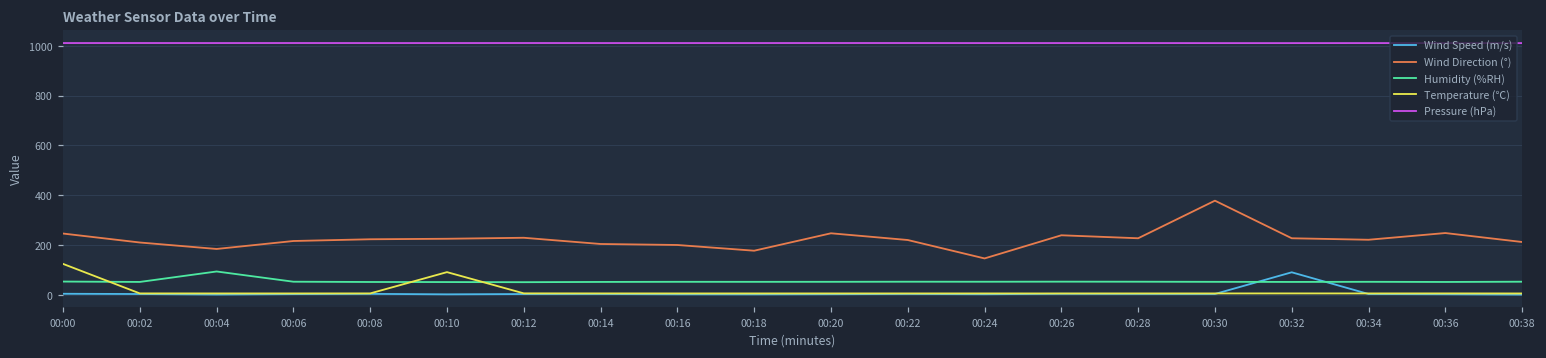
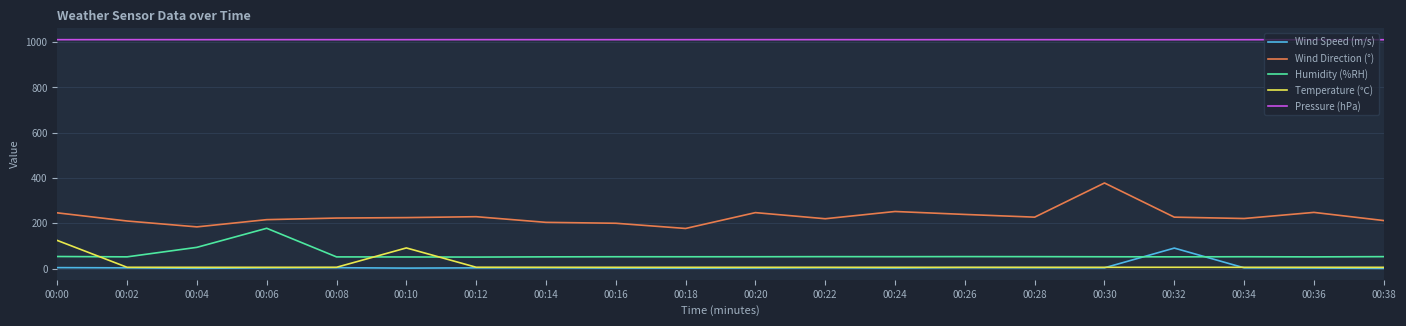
Humidity (%RH), 00:06: 50 -> 180
Wind Direction (°), 00:24: 150 -> 250
